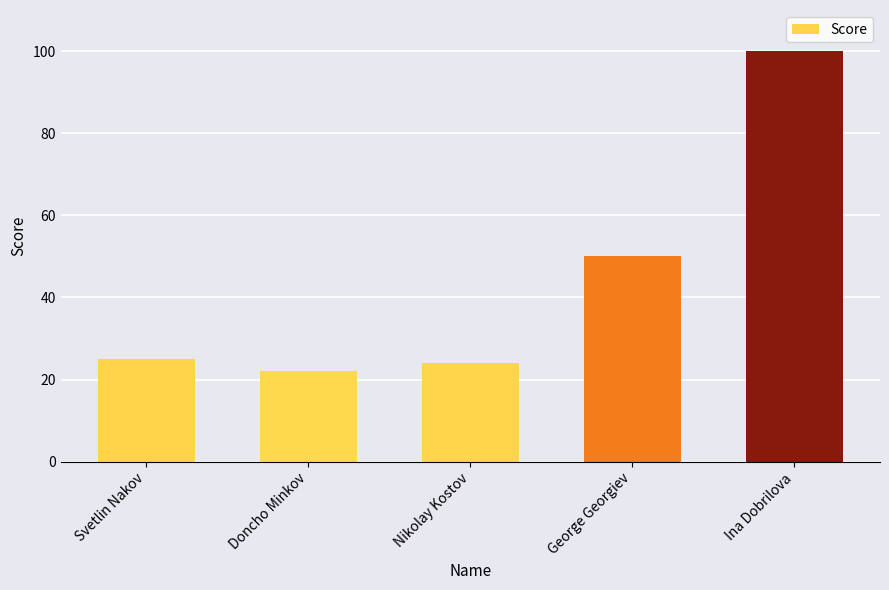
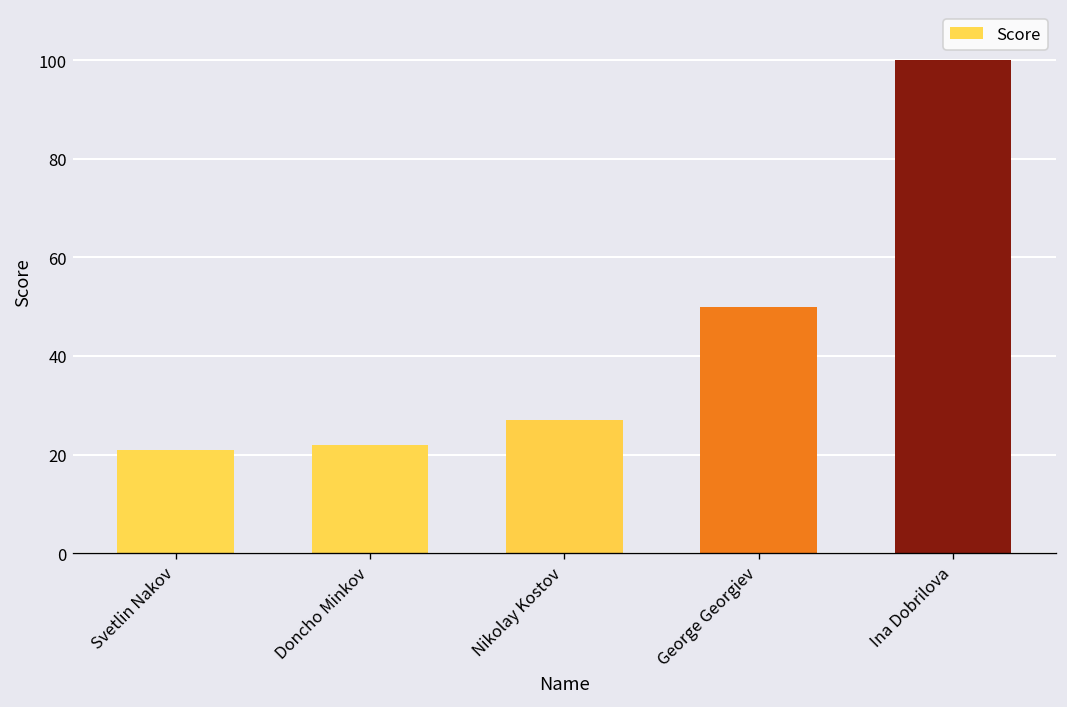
Svetlin Nakov: 25 -> 21
Nikolay Kostov: 24 -> 27
